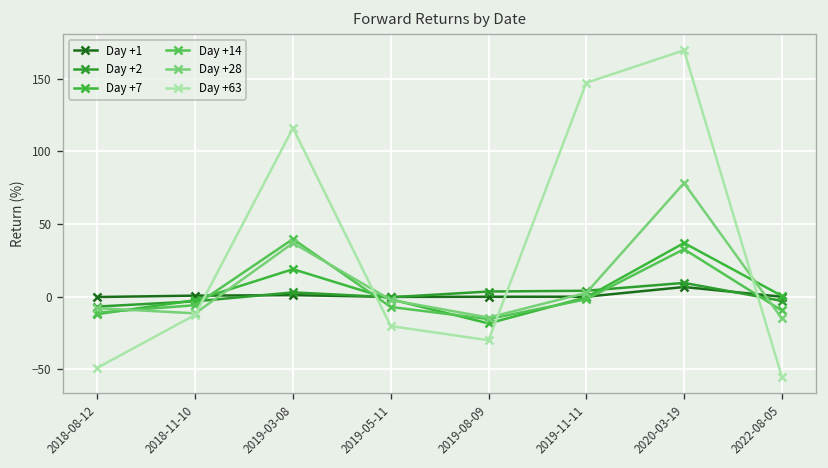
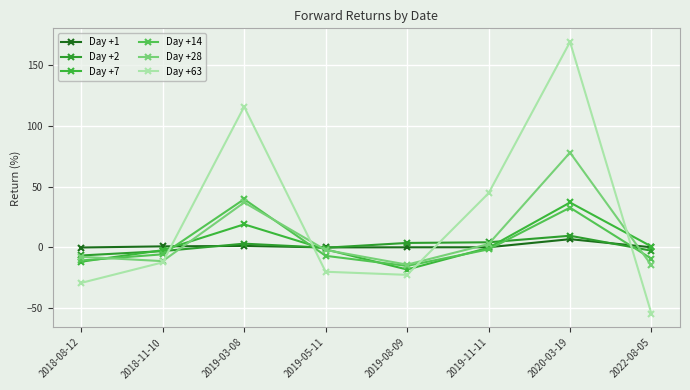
Day +63, 2018-08-12: -49 -> -30
Day +63, 2019-08-09: -30 -> -23
Day +63, 2019-11-11: 147 -> 44
